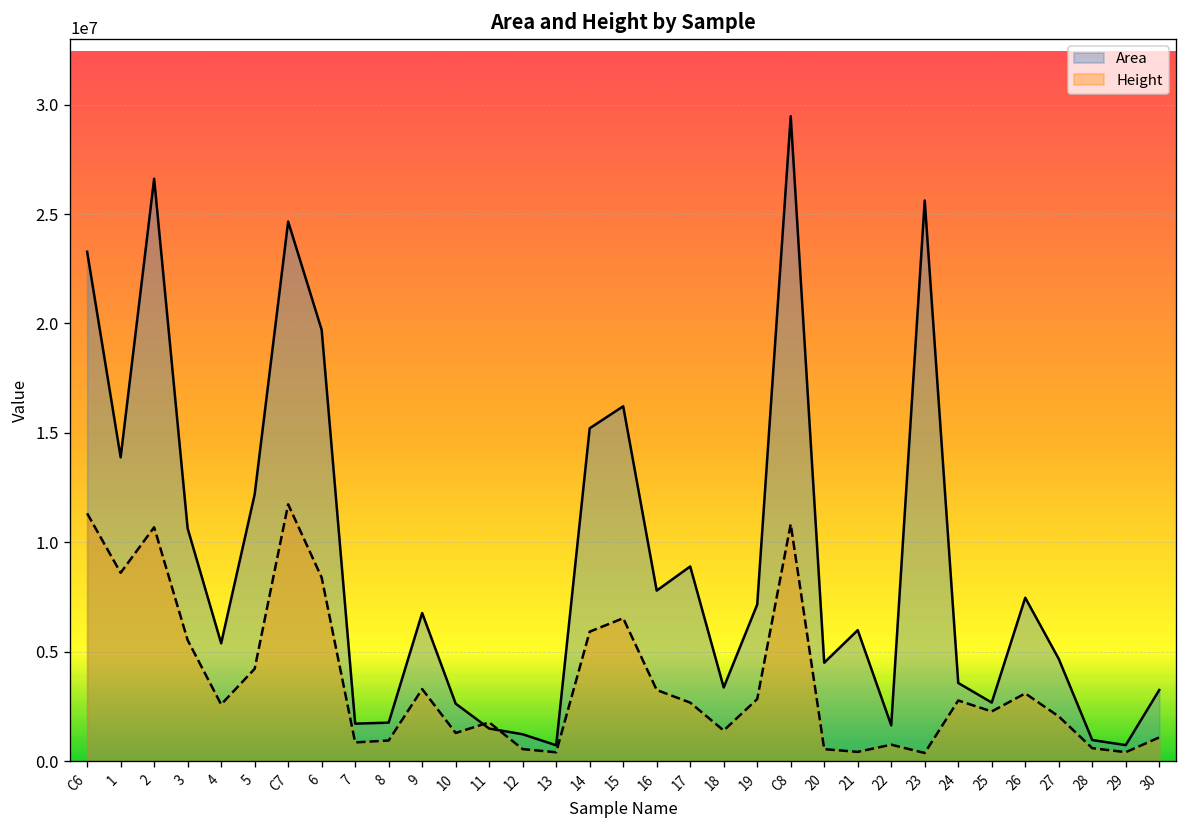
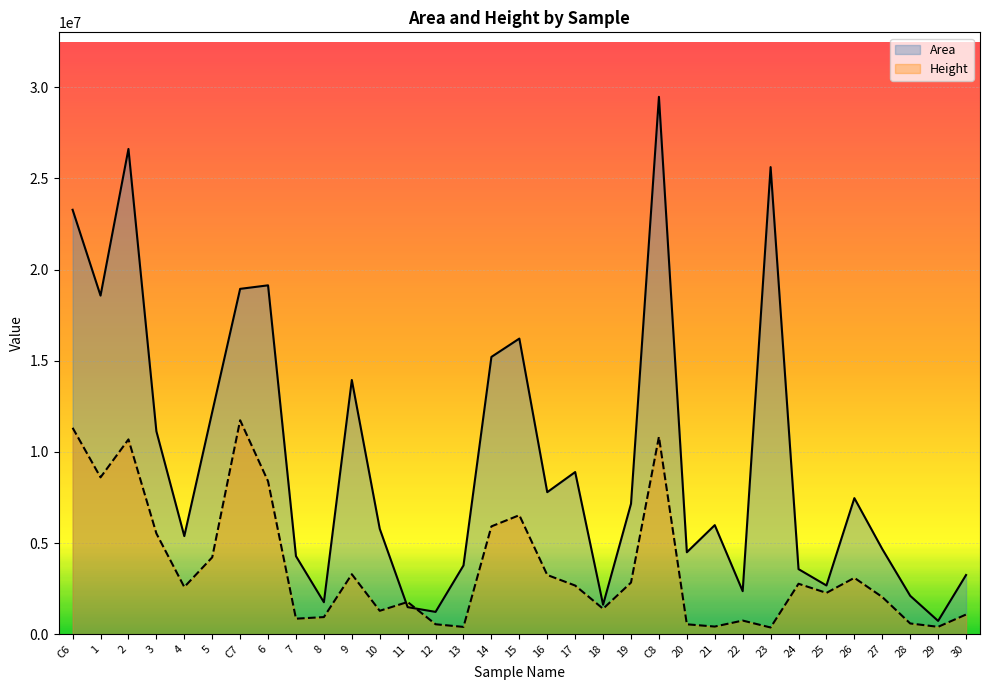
Area, 1: 13900000 -> 18600000
Area, 3: 10600000 -> 11100000
Area, C7: 24700000 -> 18900000
Area, 6: 19700000 -> 19100000
Area, 7: 1700000 -> 4300000
Area, 9: 6800000 -> 13900000
Area, 10: 2600000 -> 5800000
Area, 13: 700000 -> 3800000
Area, 18: 3400000 -> 1600000
Area, 22: 1600000 -> 2400000
Area, 28: 1000000 -> 2100000
